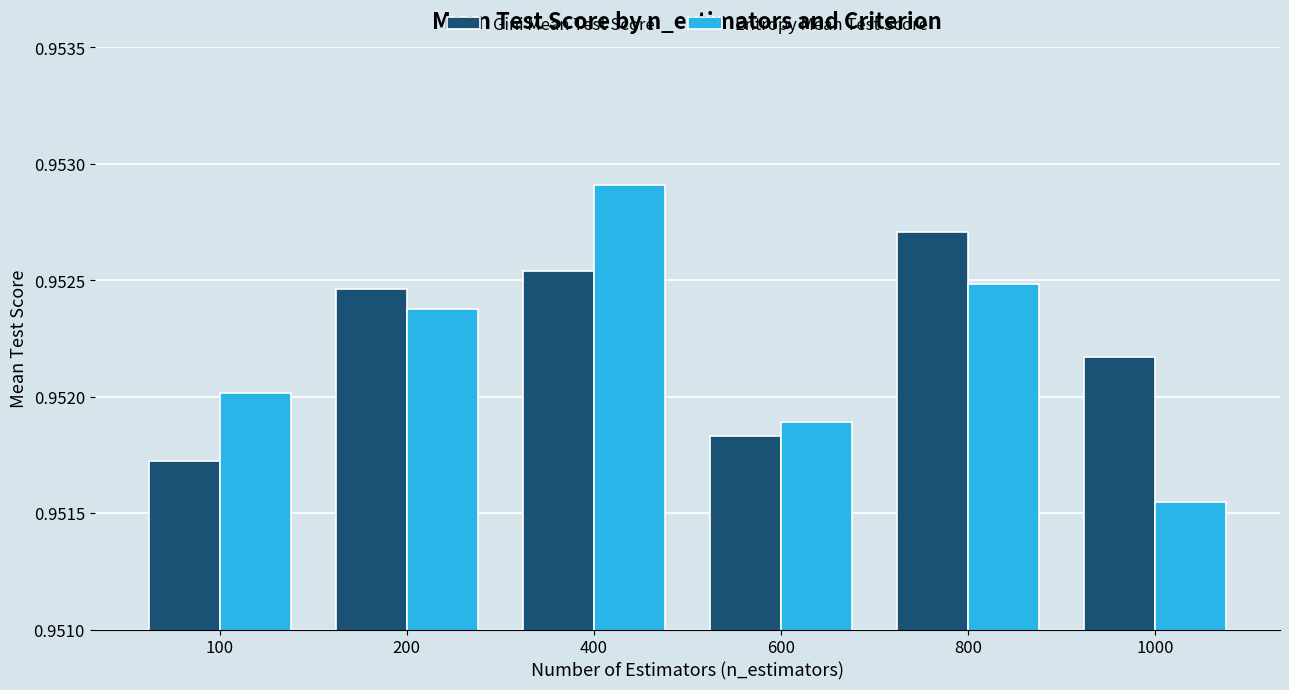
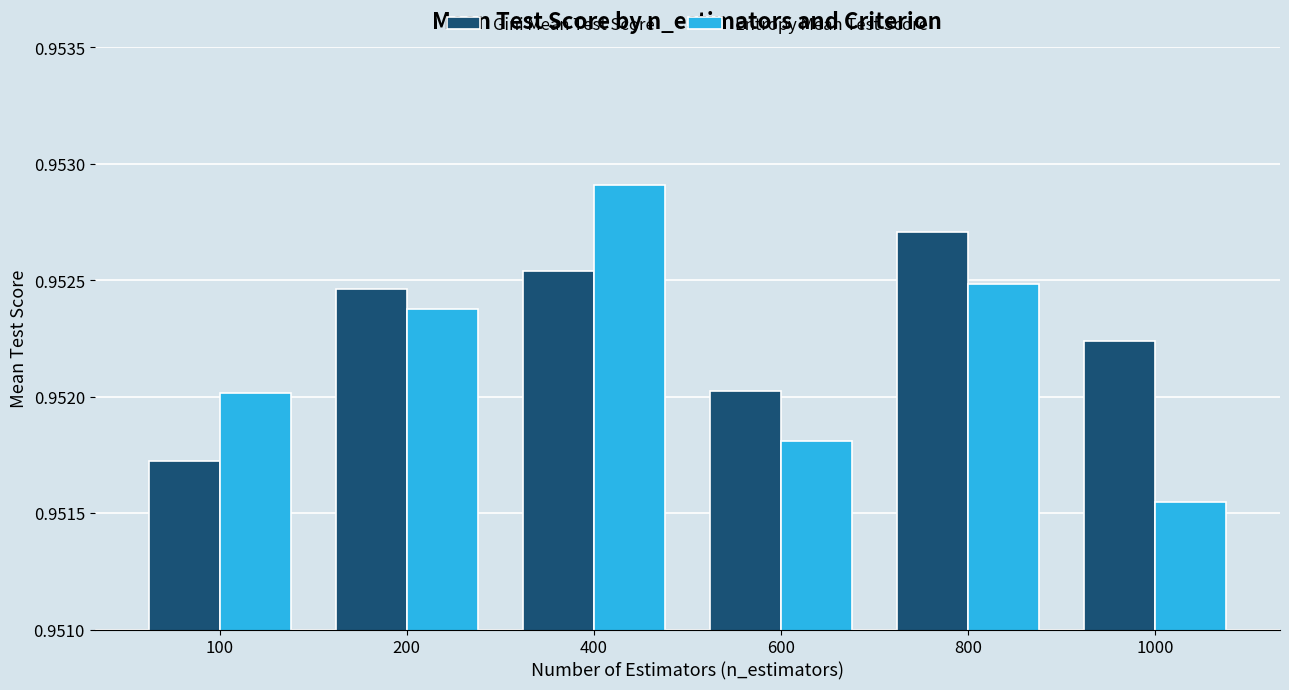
Gini Mean Test Score, 600: 0.95183 -> 0.95202
Entropy Mean Test Score, 600: 0.95189 -> 0.95181
Gini Mean Test Score, 1000: 0.95217 -> 0.95224
